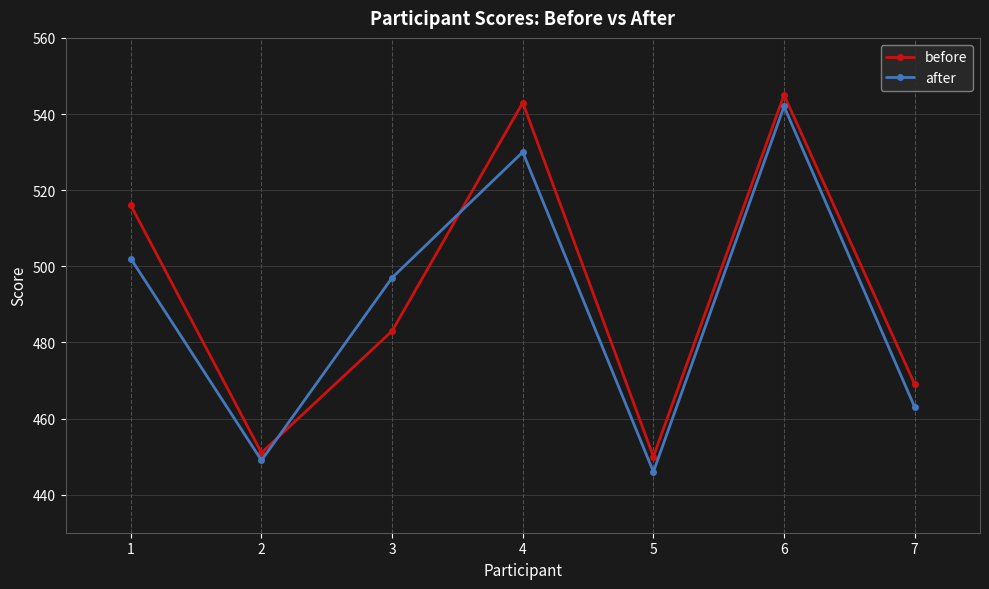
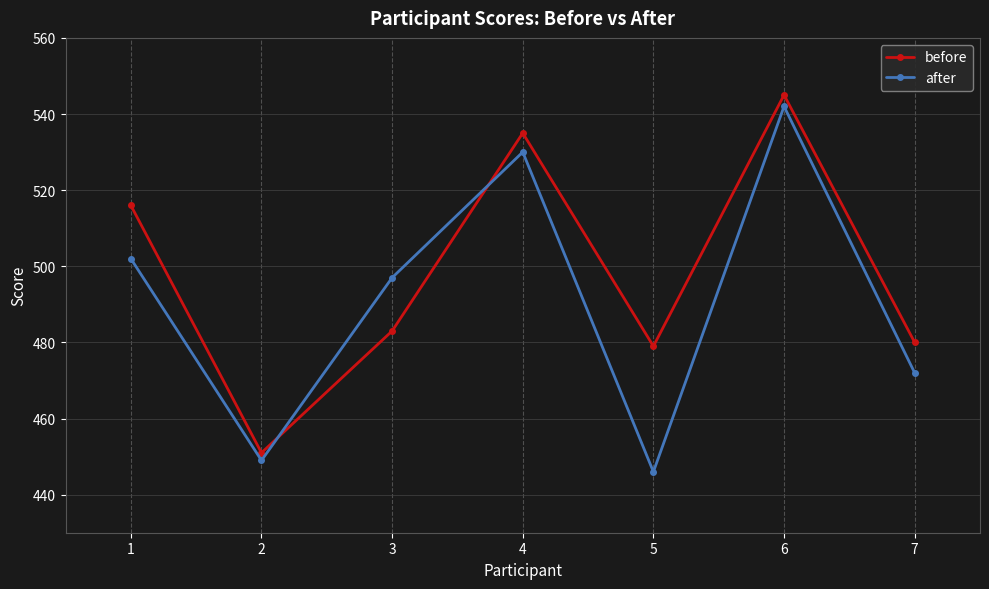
before, 4: 543 -> 535
before, 5: 450 -> 479
before, 7: 469 -> 480
after, 7: 463 -> 472
